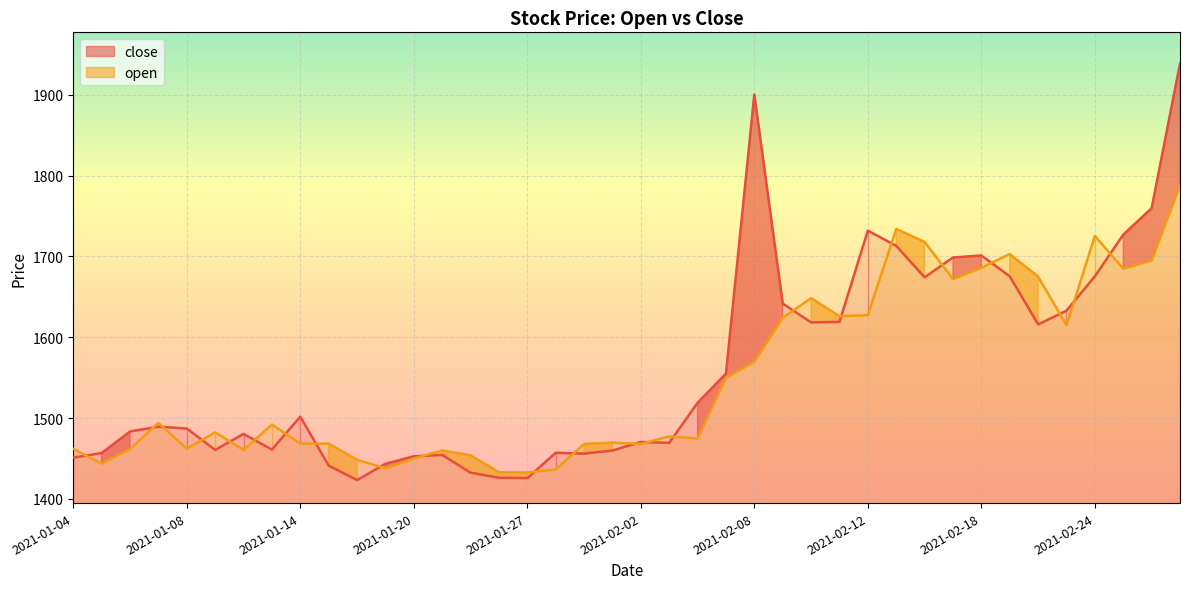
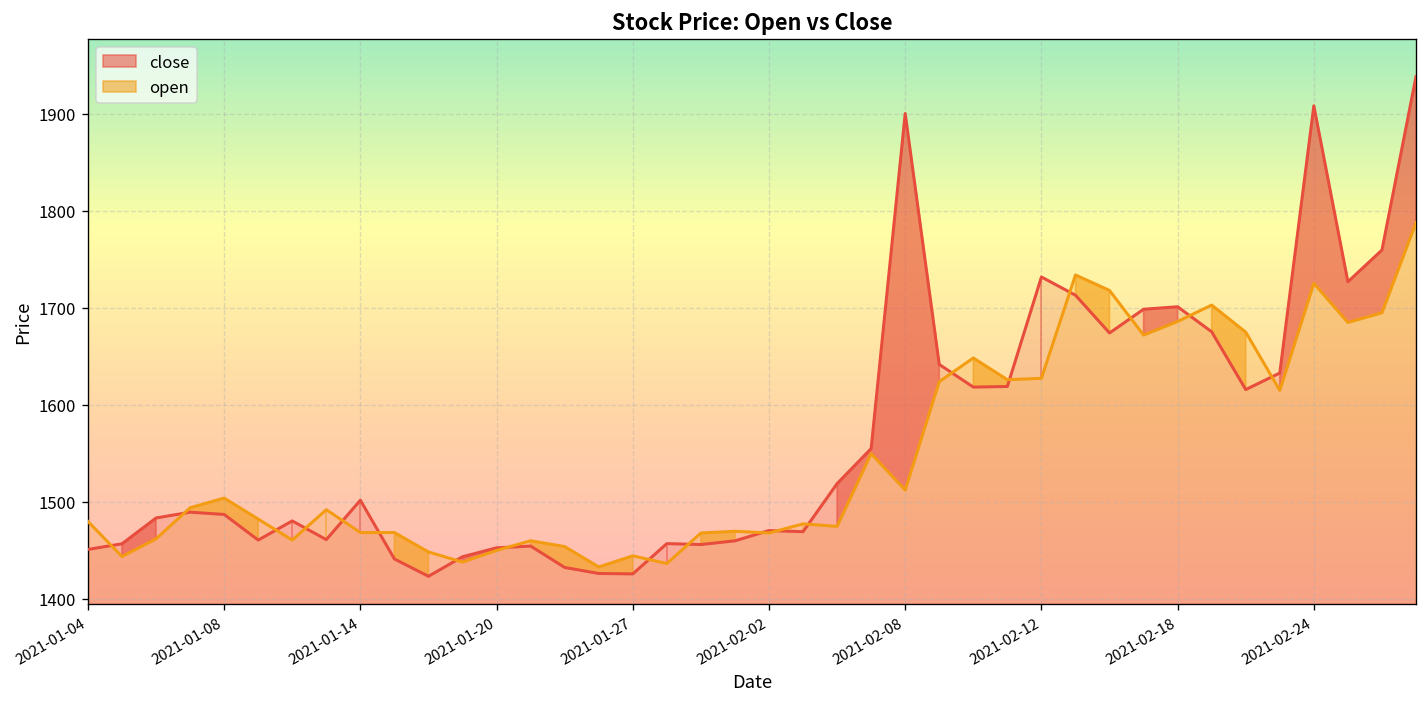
open, 2021-01-04: 1460 -> 1480
open, 2021-01-08: 1460 -> 1500
open, 2021-01-27: 1430 -> 1440
open, 2021-02-08: 1570 -> 1510
close, 2021-02-24: 1680 -> 1910
